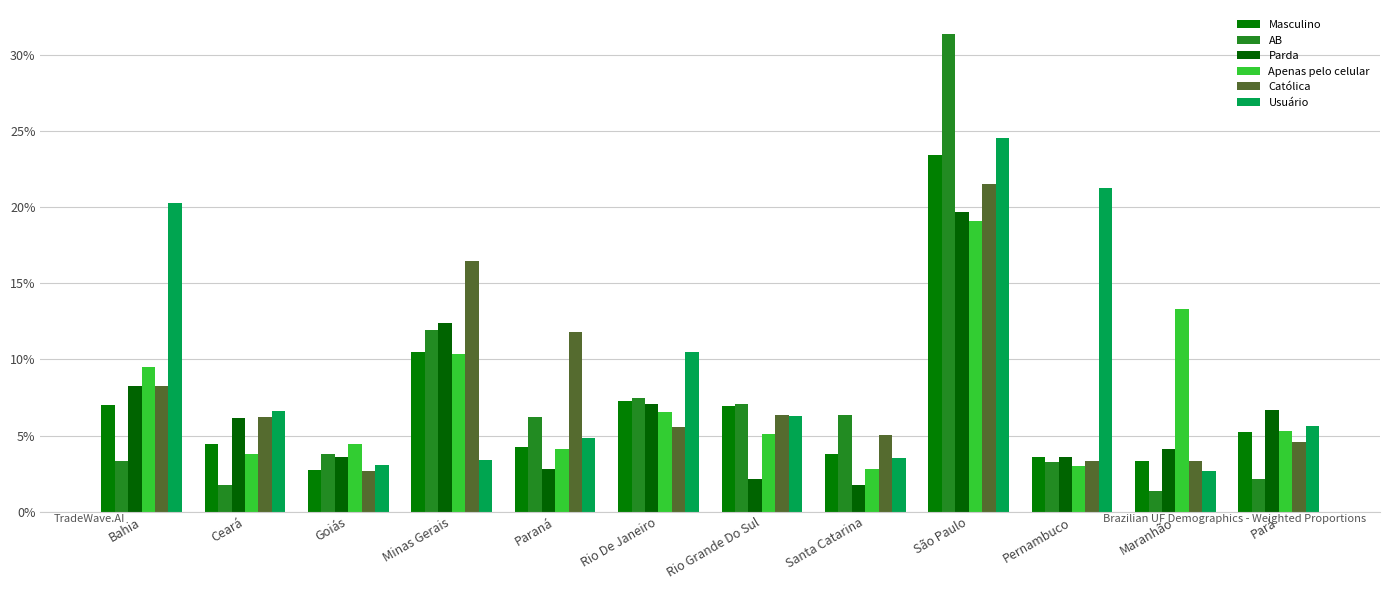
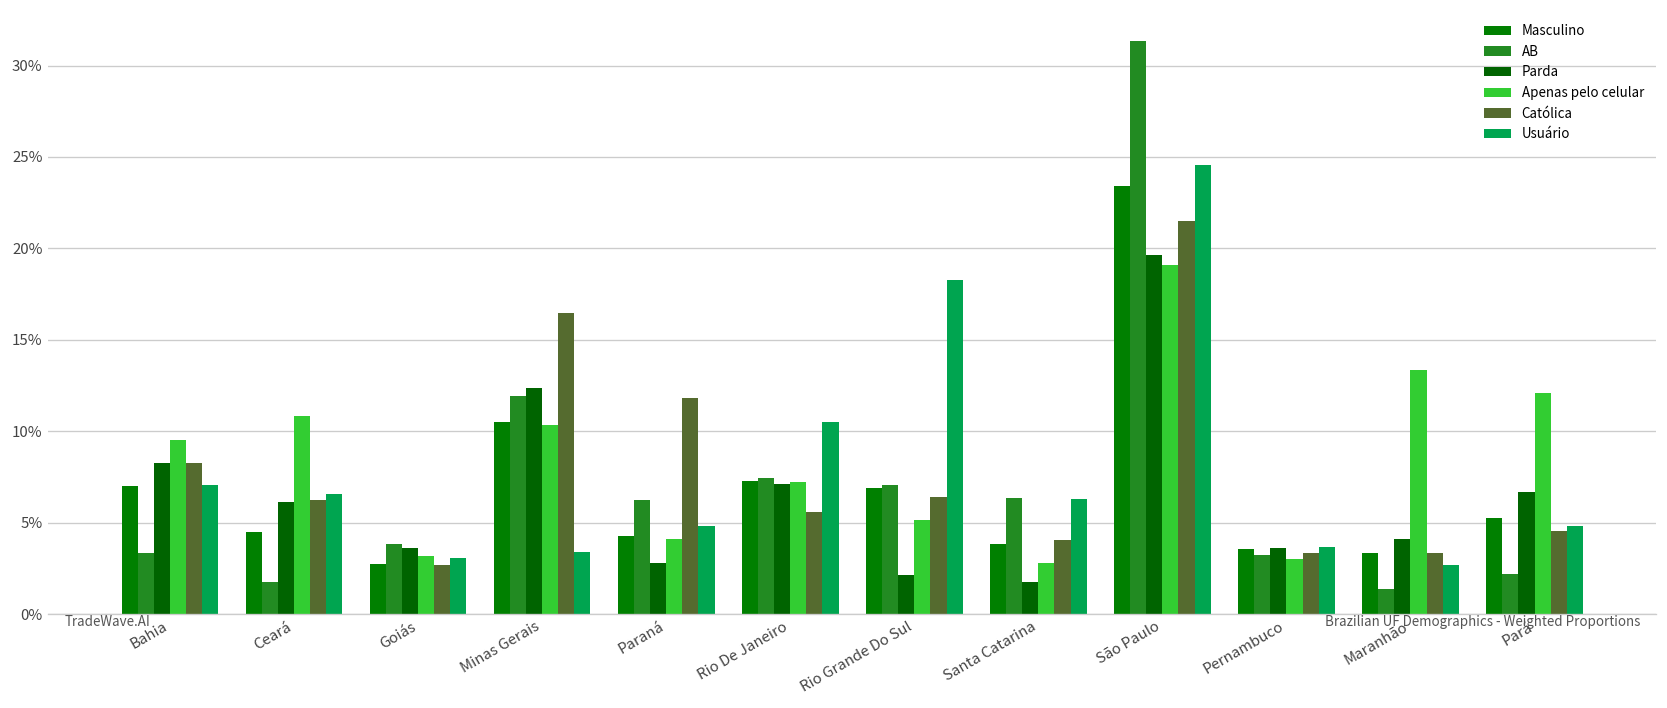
Usuário, Bahia: 20.3% -> 7.1%
Apenas pelo celular, Ceará: 3.8% -> 10.8%
Apenas pelo celular, Goiás: 4.5% -> 3.2%
Apenas pelo celular, Rio De Janeiro: 6.5% -> 7.2%
Usuário, Rio Grande Do Sul: 6.3% -> 18.3%
Católica, Santa Catarina: 5.0% -> 4.1%
Usuário, Santa Catarina: 3.5% -> 6.3%
Usuário, Pernambuco: 21.3% -> 3.7%
Apenas pelo celular, Pará: 5.3% -> 12.1%
Usuário, Pará: 5.6% -> 4.8%
